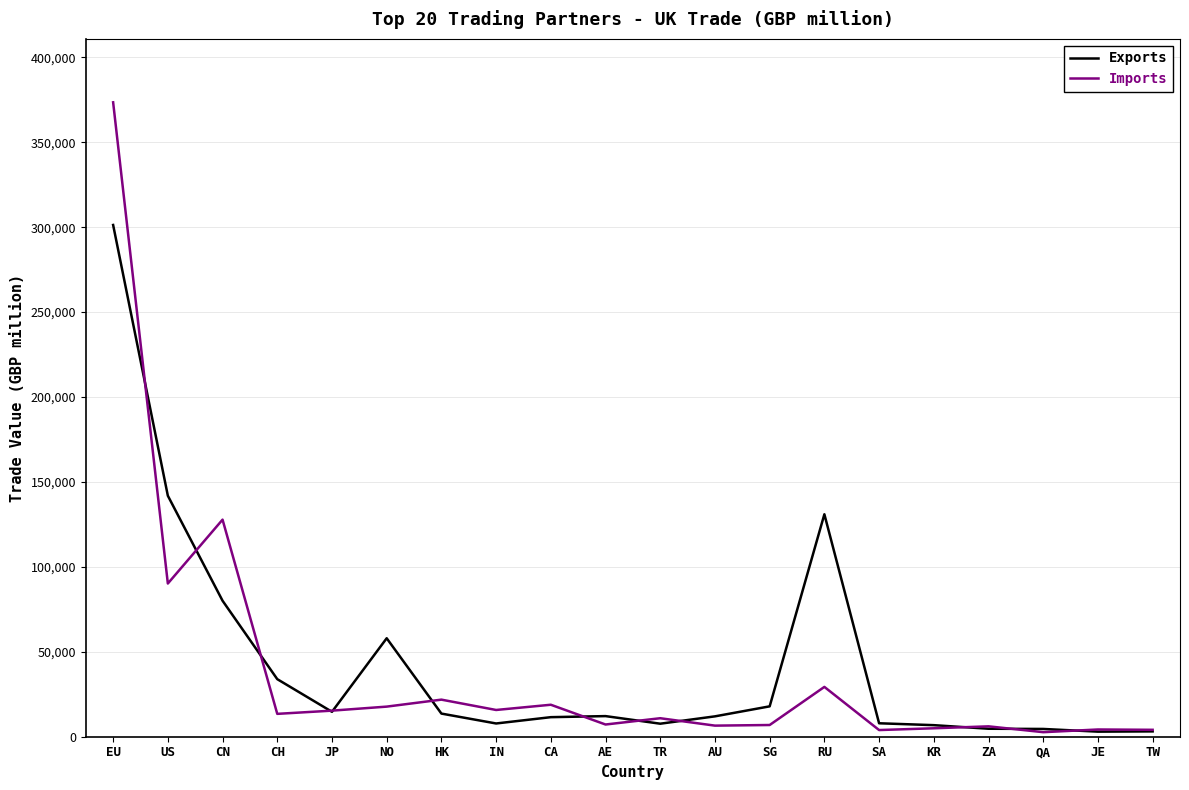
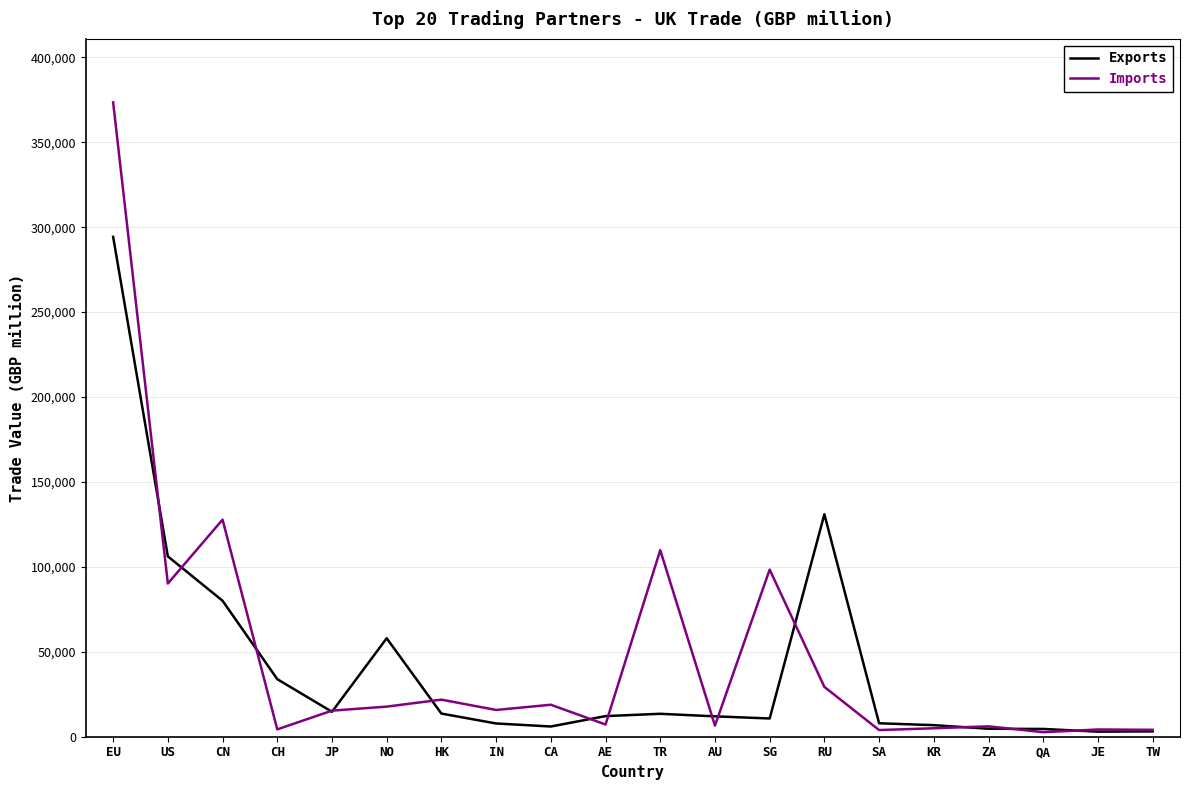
Exports, EU: 301,000 -> 294,000
Exports, US: 142,000 -> 106,000
Imports, CH: 13,000 -> 4,000
Exports, CA: 12,000 -> 6,000
Exports, TR: 8,000 -> 13,000
Imports, TR: 11,000 -> 110,000
Exports, SG: 18,000 -> 11,000
Imports, SG: 7,000 -> 98,000
